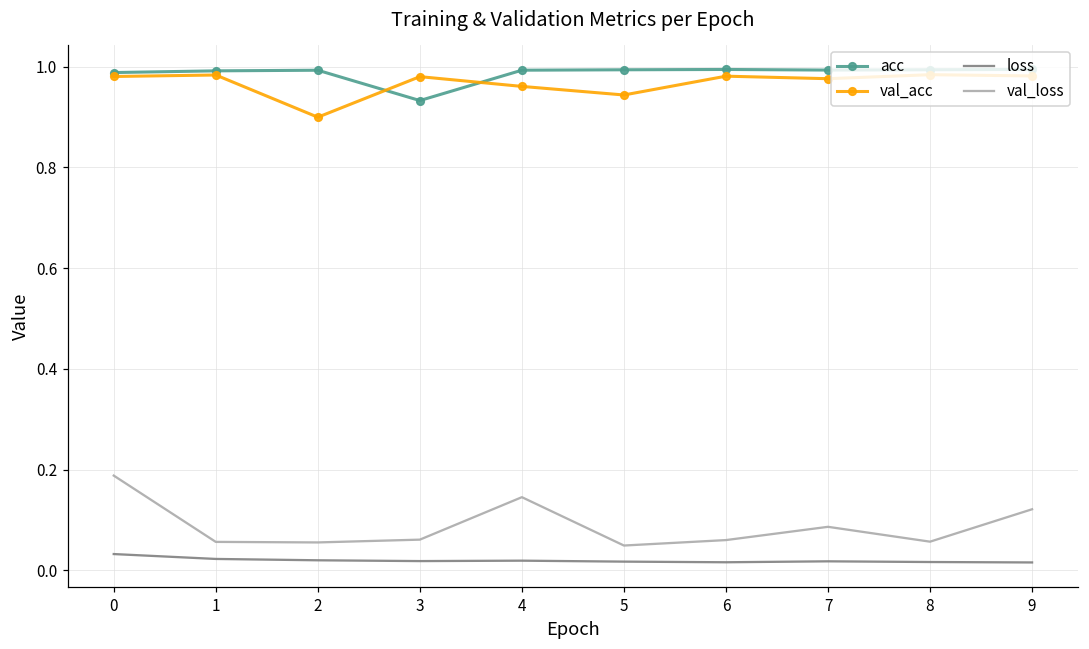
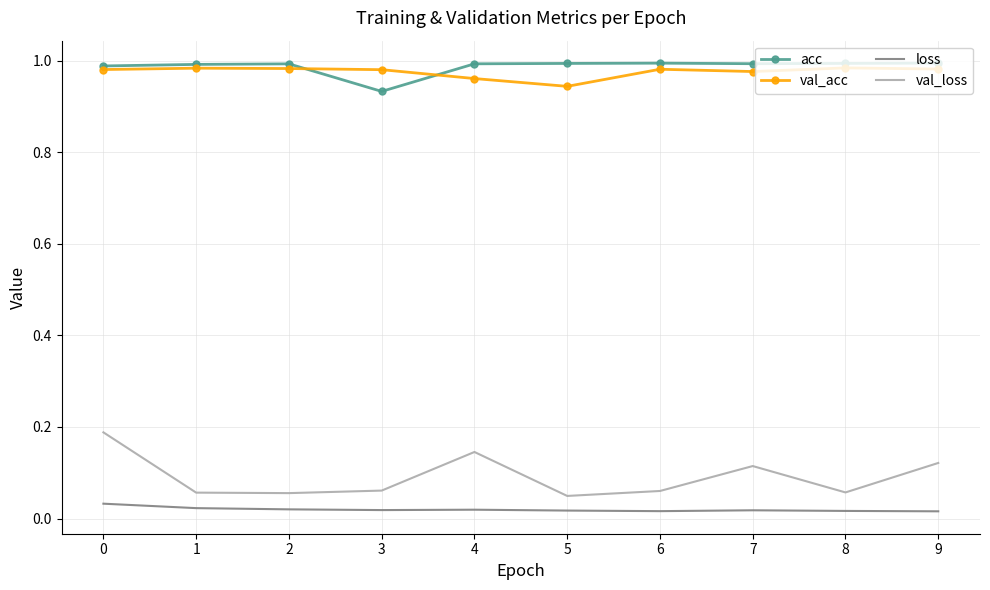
val_acc, 2: 0.90 -> 0.98
val_loss, 7: 0.09 -> 0.11
